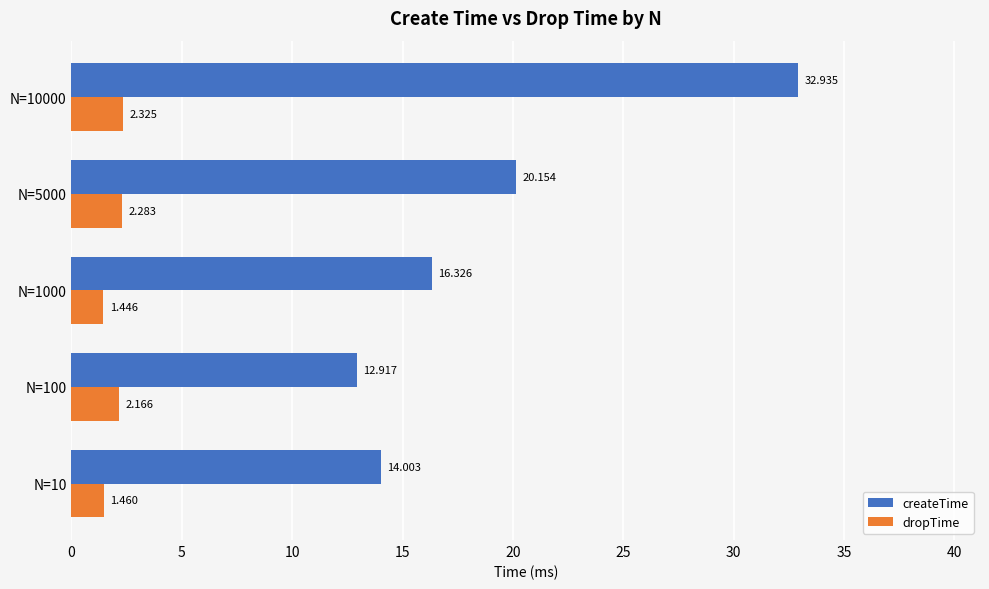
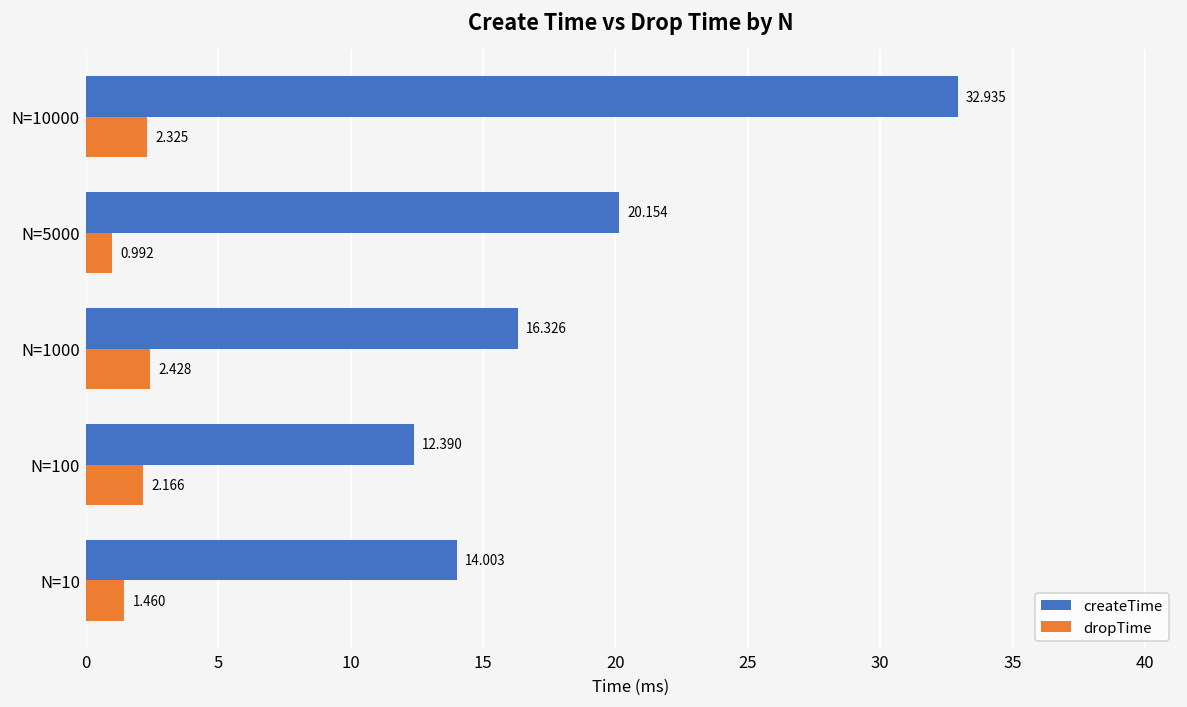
dropTime, N=5000: 2.283 -> 0.992
dropTime, N=1000: 1.446 -> 2.428
createTime, N=100: 12.917 -> 12.390
